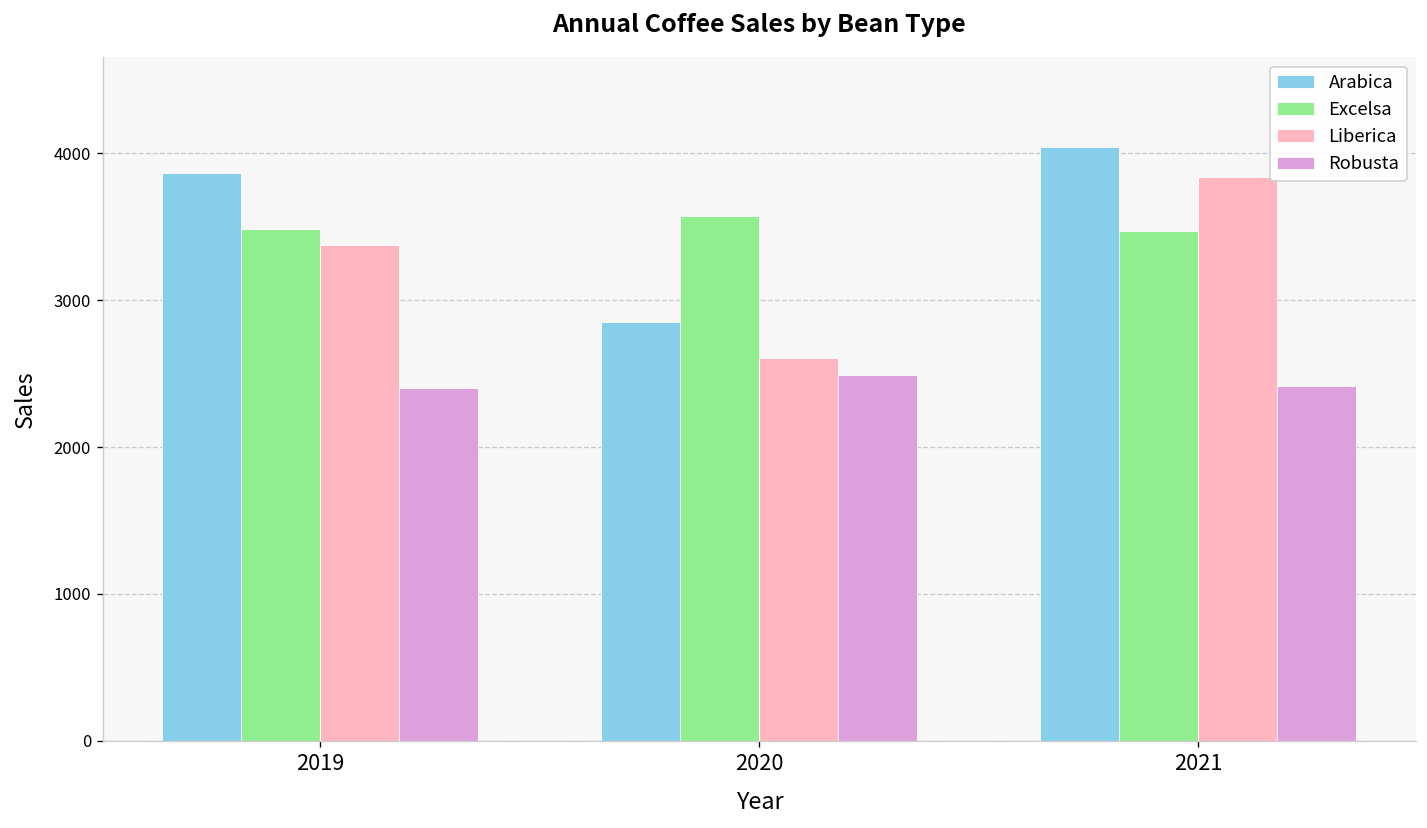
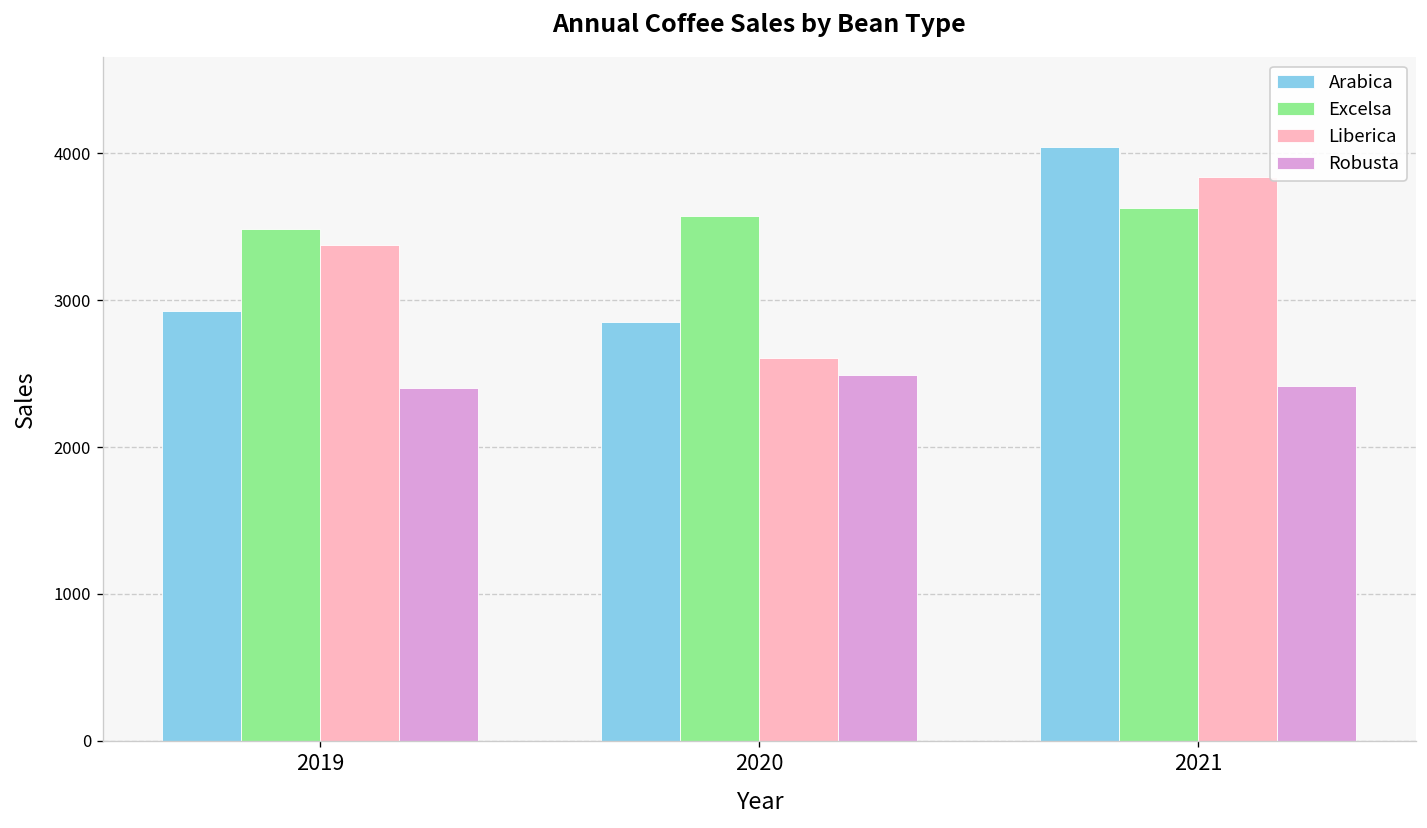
Arabica, 2019: 3870 -> 2930
Excelsa, 2021: 3470 -> 3630
